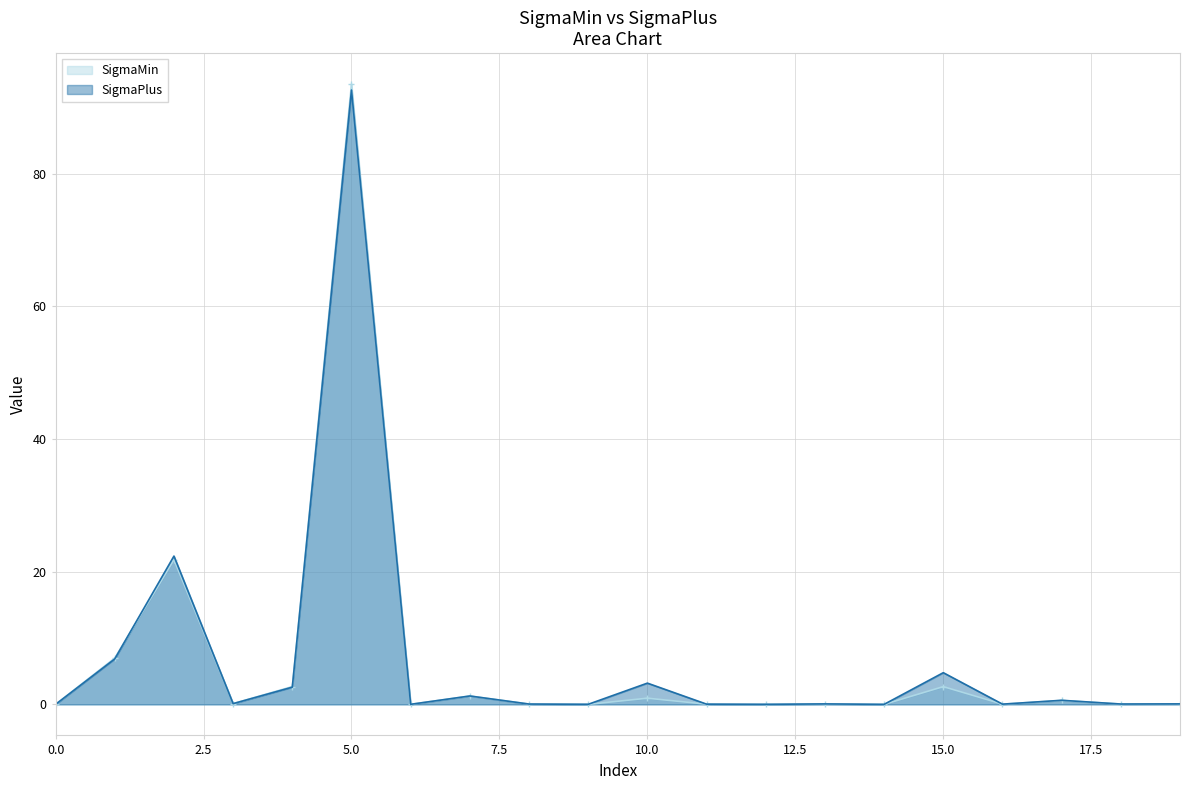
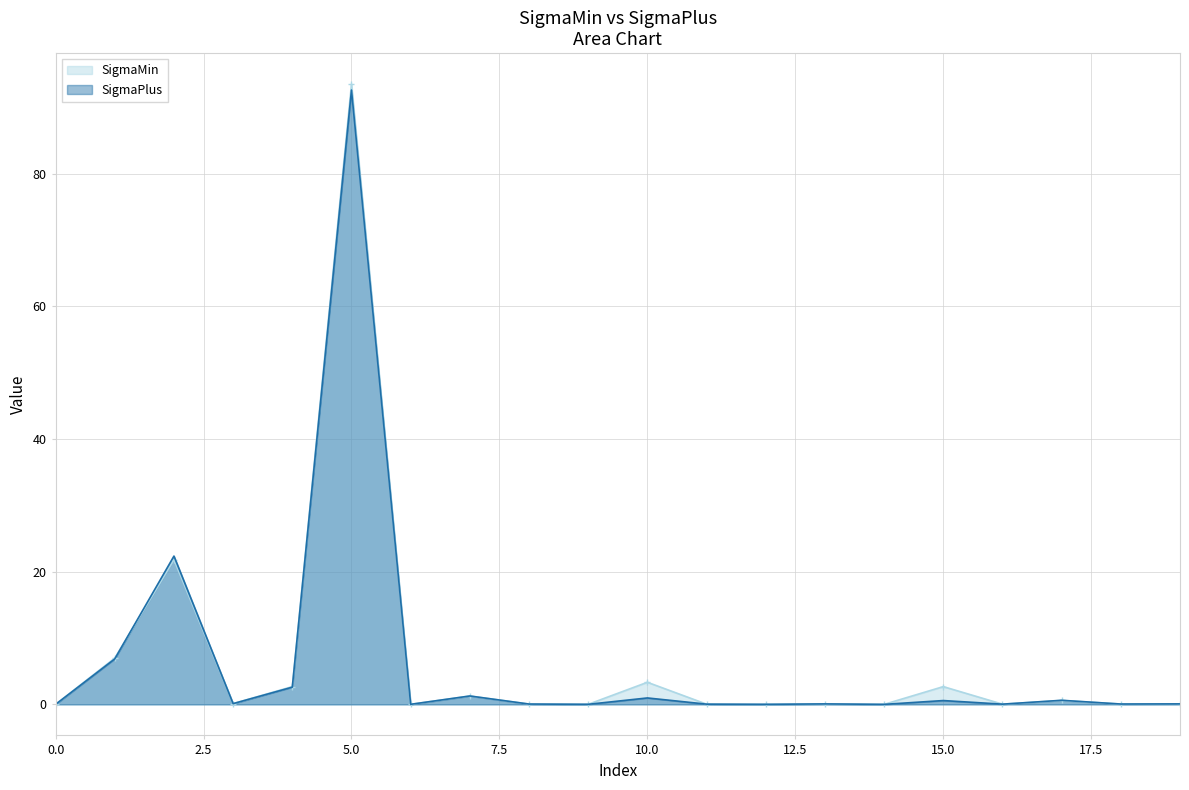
SigmaMin, 10.0: 1 -> 3
SigmaPlus, 10.0: 3 -> 1
SigmaPlus, 15.0: 5 -> 1
